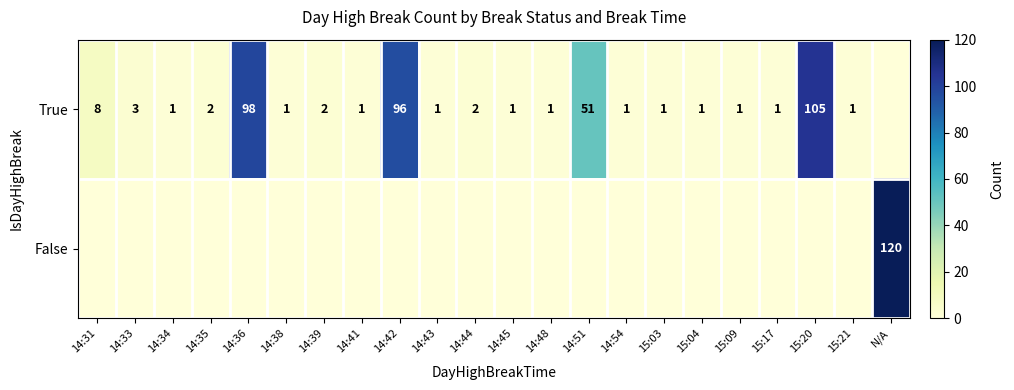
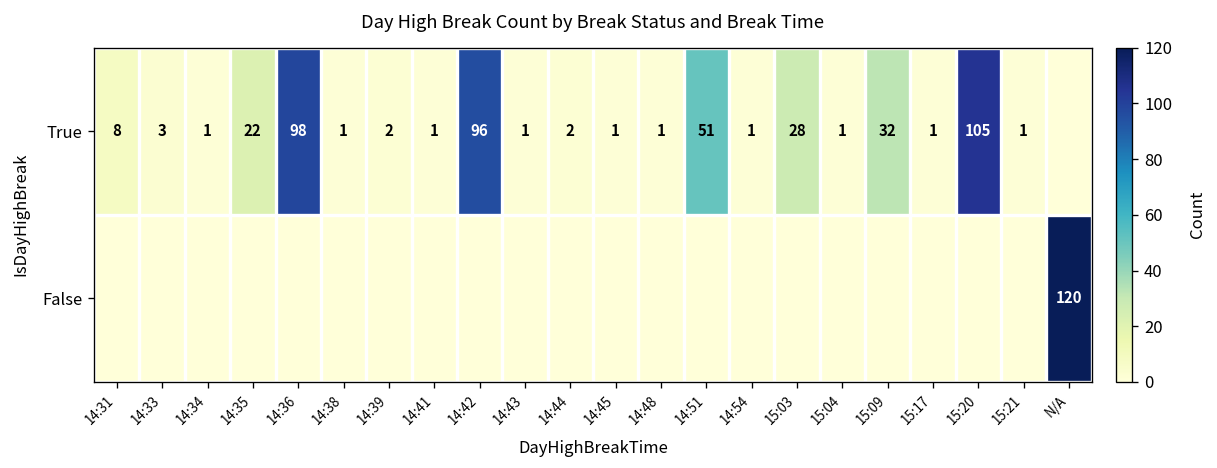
True, 14:35: 2 -> 22
True, 15:03: 1 -> 28
True, 15:09: 1 -> 32
